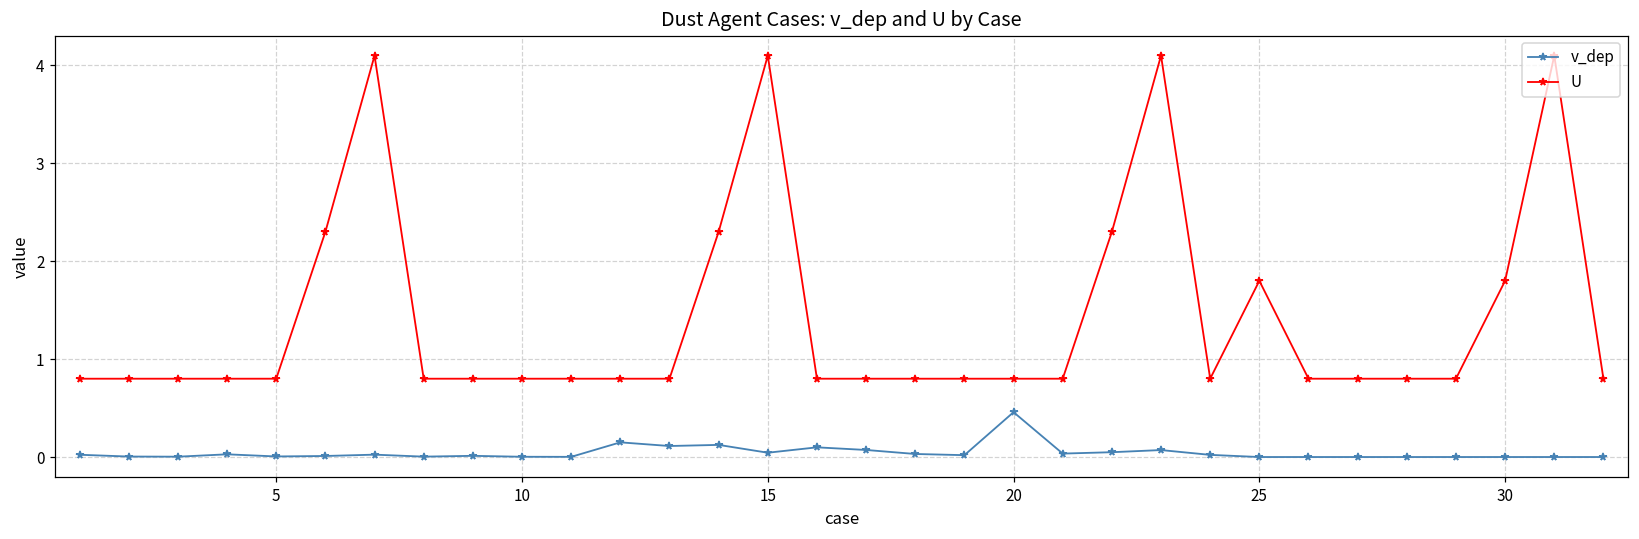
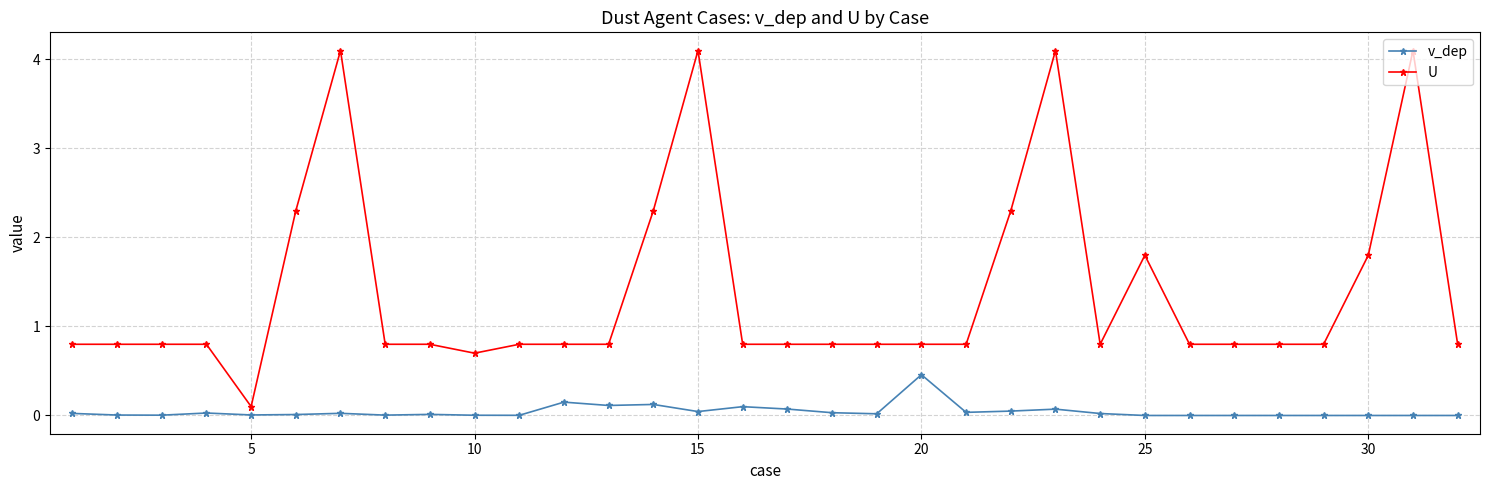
U, 5: 0.8 -> 0.1
U, 10: 0.8 -> 0.7
